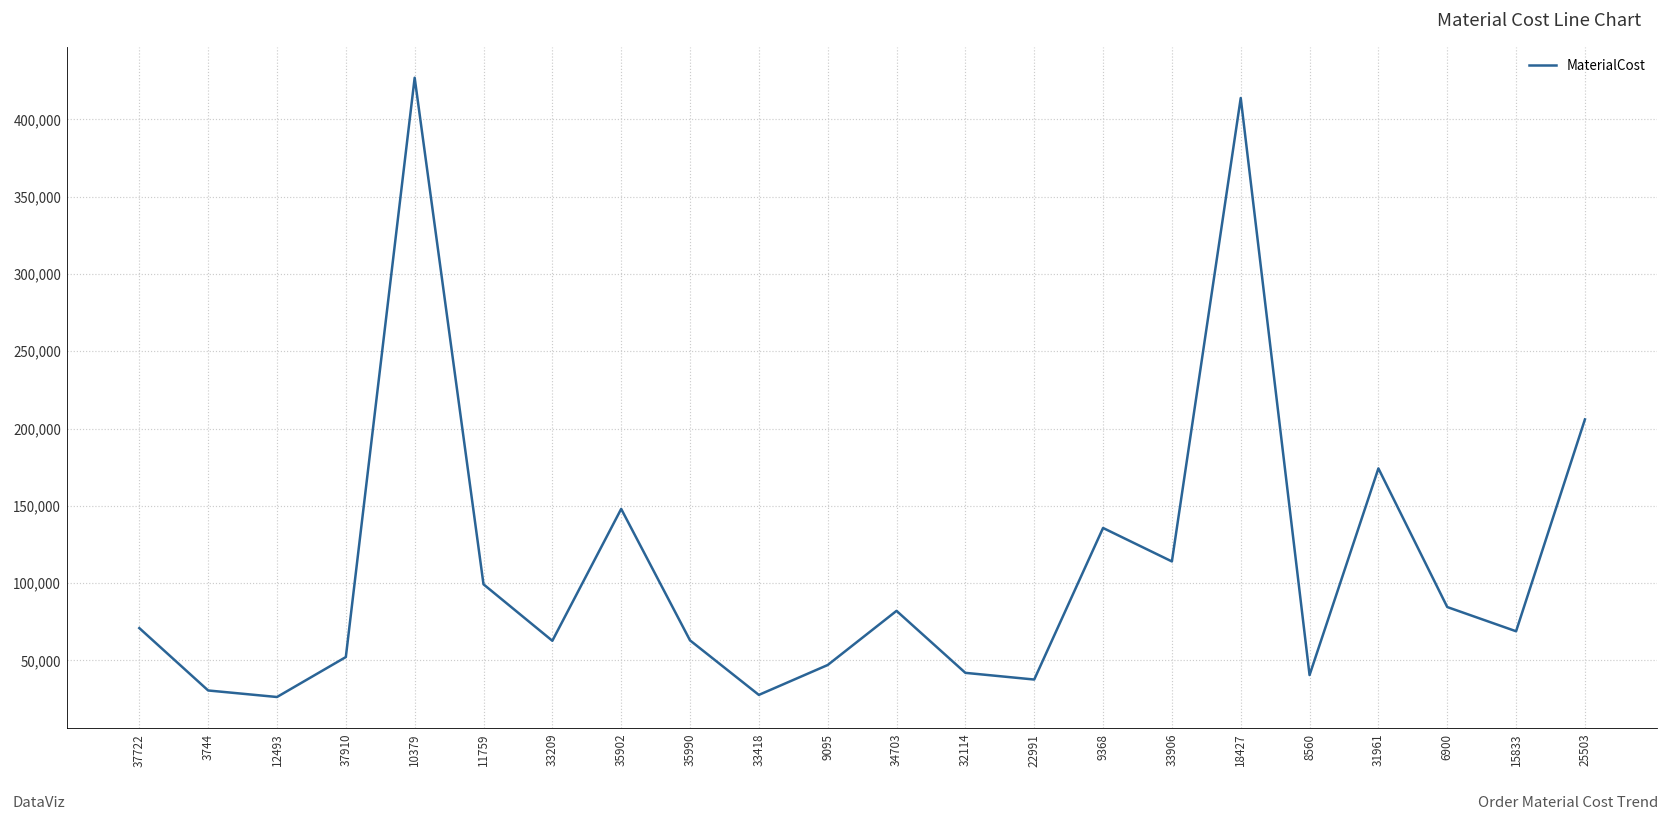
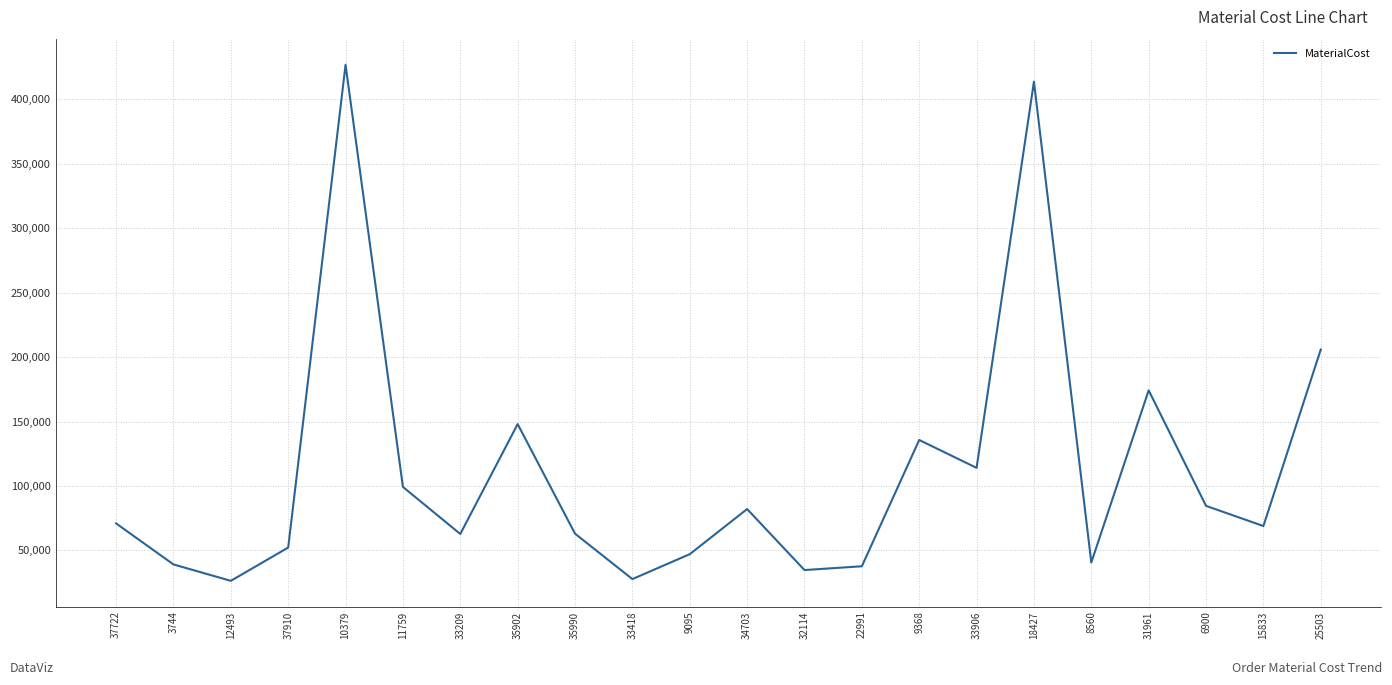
3744: 31,000 -> 39,000
32114: 42,000 -> 35,000
